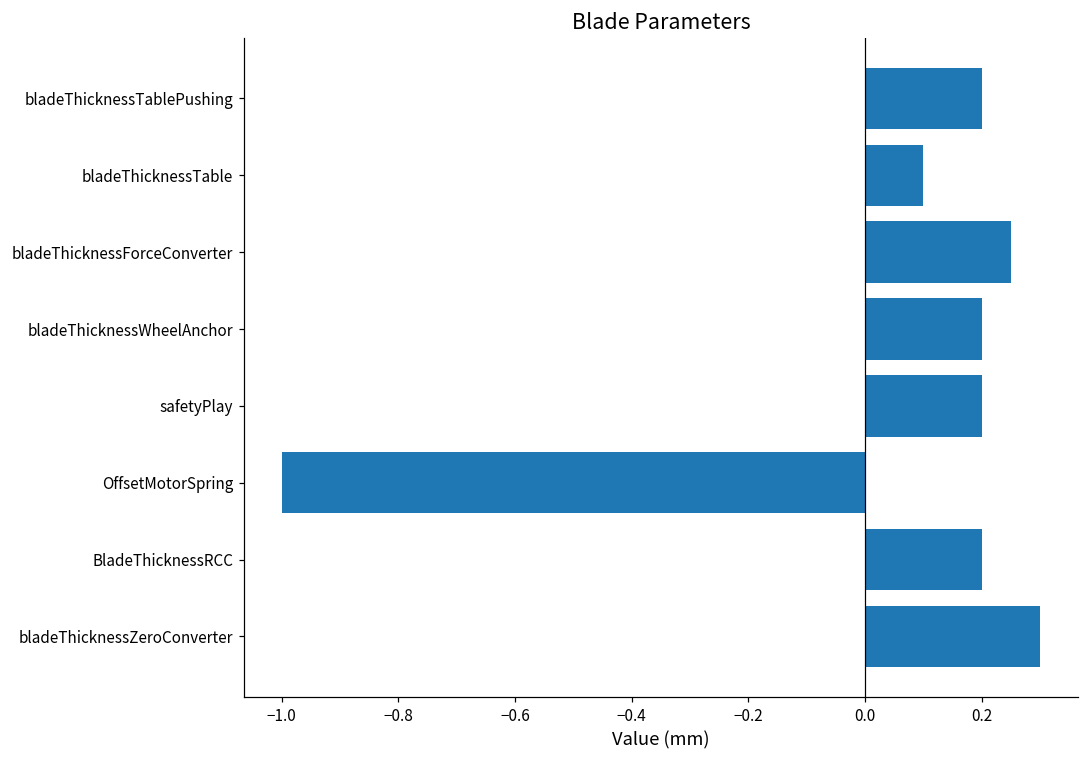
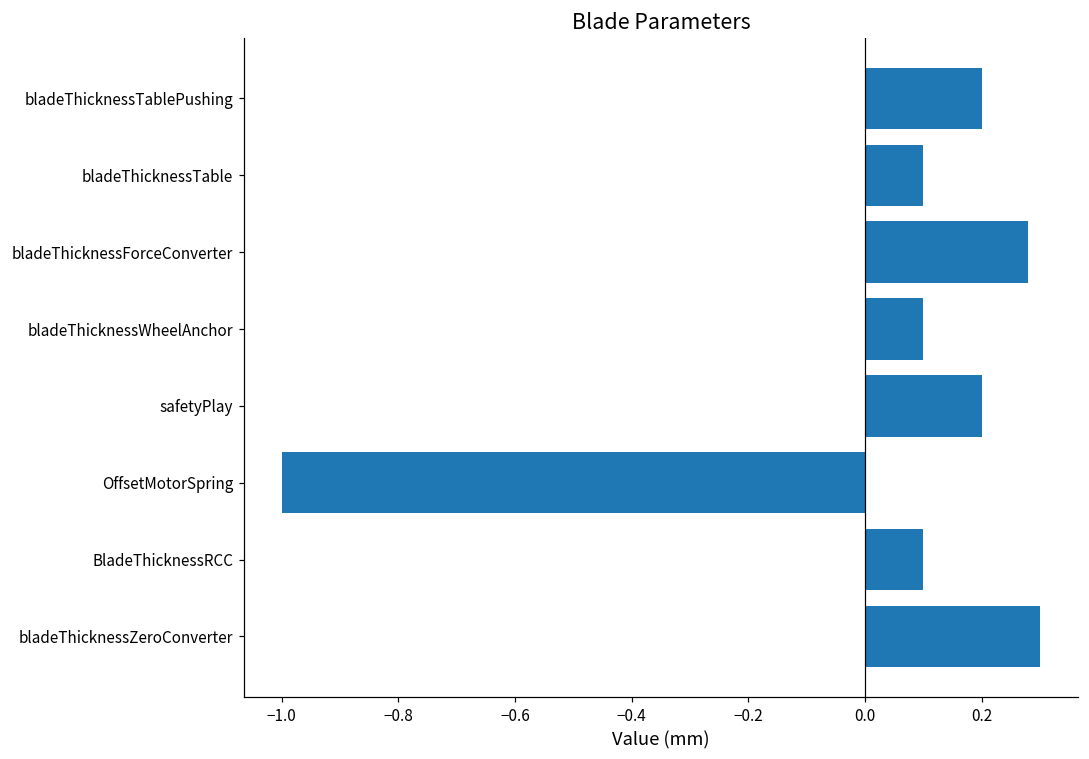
bladeThicknessForceConverter: 0.25 -> 0.28
bladeThicknessWheelAnchor: 0.2 -> 0.1
BladeThicknessRCC: 0.2 -> 0.1
